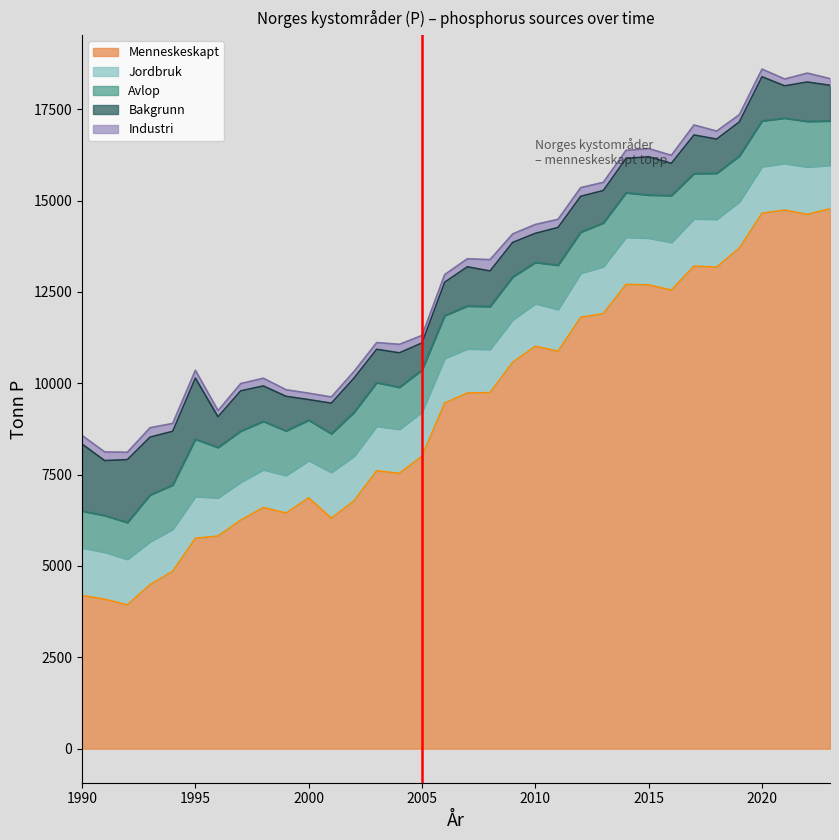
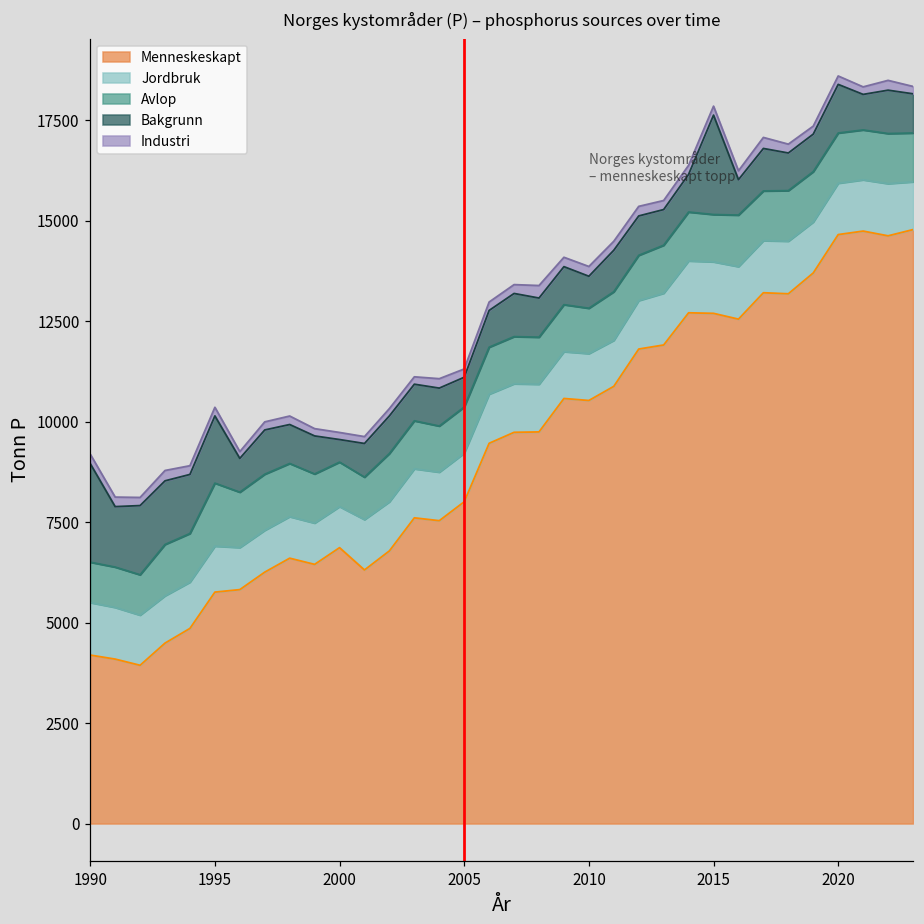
Bakgrunn, 1990: 1800 -> 2500
Menneskeskapt, 2010: 11000 -> 10500
Bakgrunn, 2015: 1000 -> 2500
